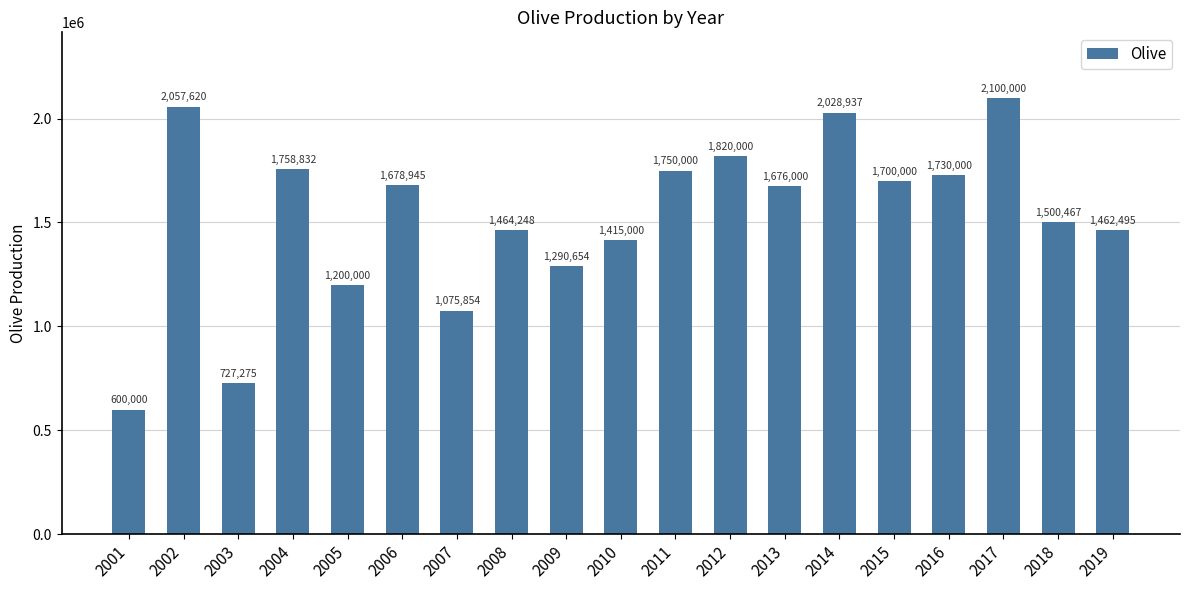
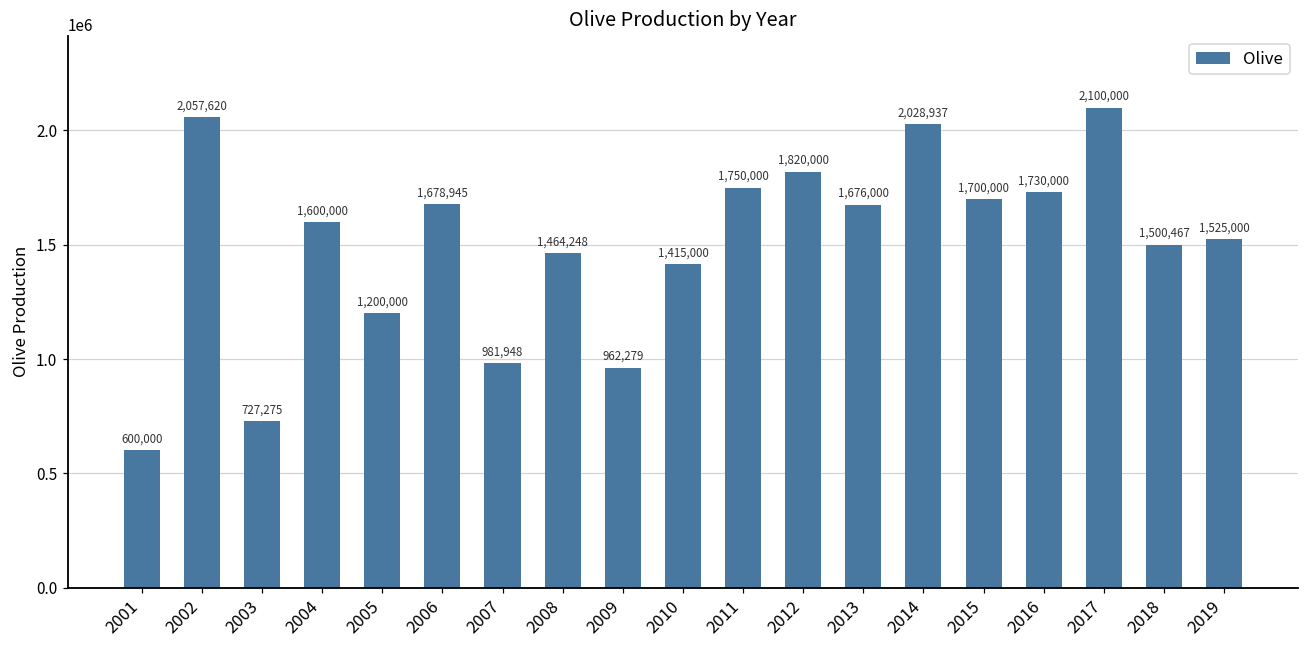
2004: 1,758,832 -> 1,600,000
2007: 1,075,854 -> 981,948
2009: 1,290,654 -> 962,279
2019: 1,462,495 -> 1,525,000
